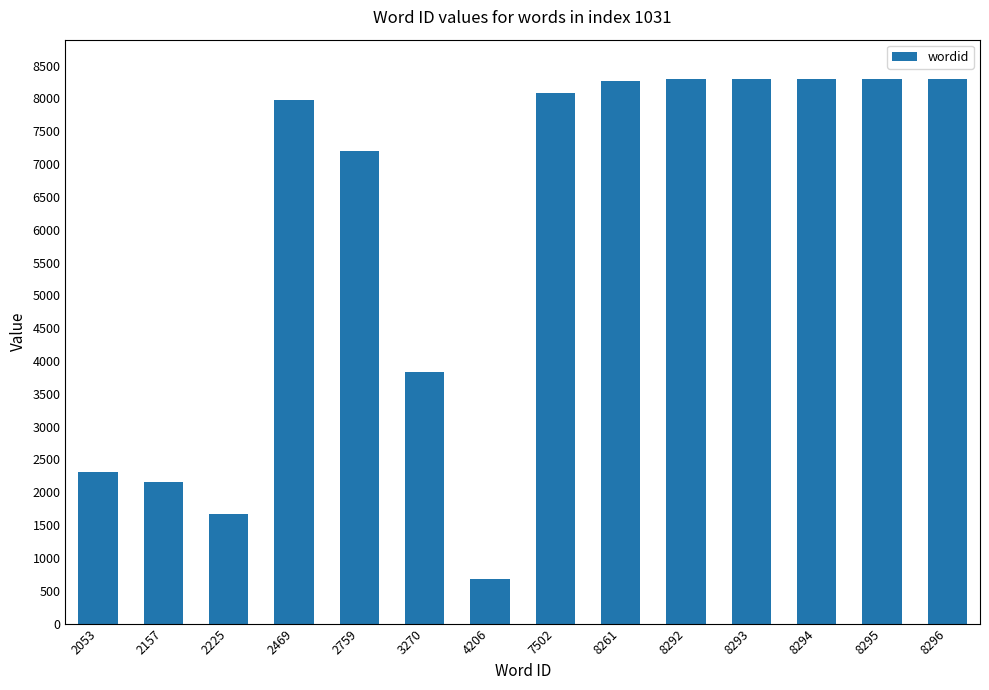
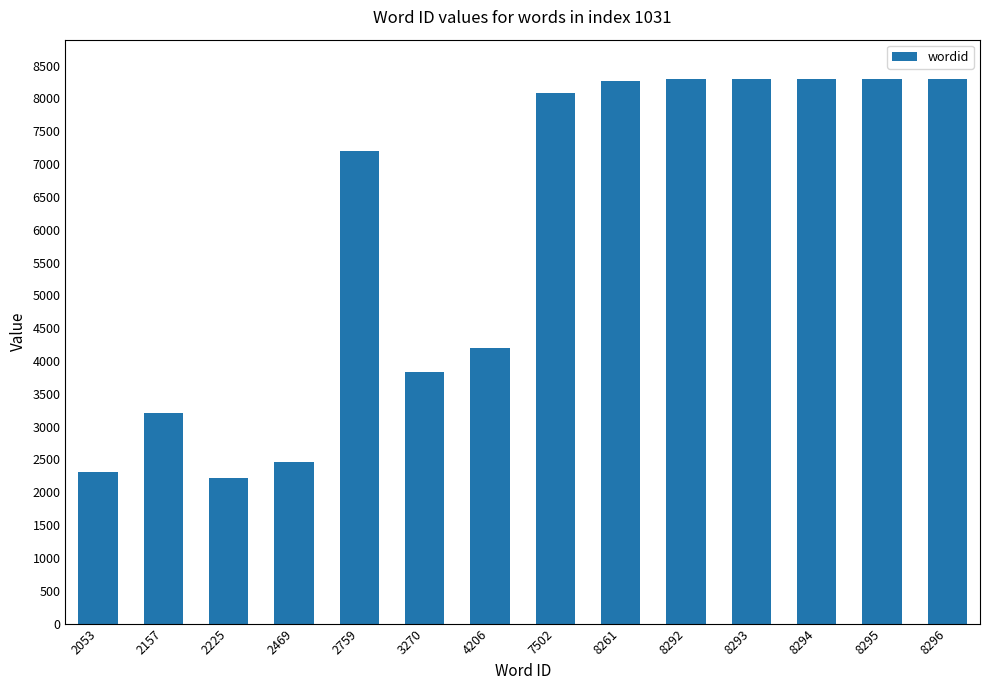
2157: 2200 -> 3200
2225: 1700 -> 2200
2469: 8000 -> 2500
4206: 700 -> 4200
